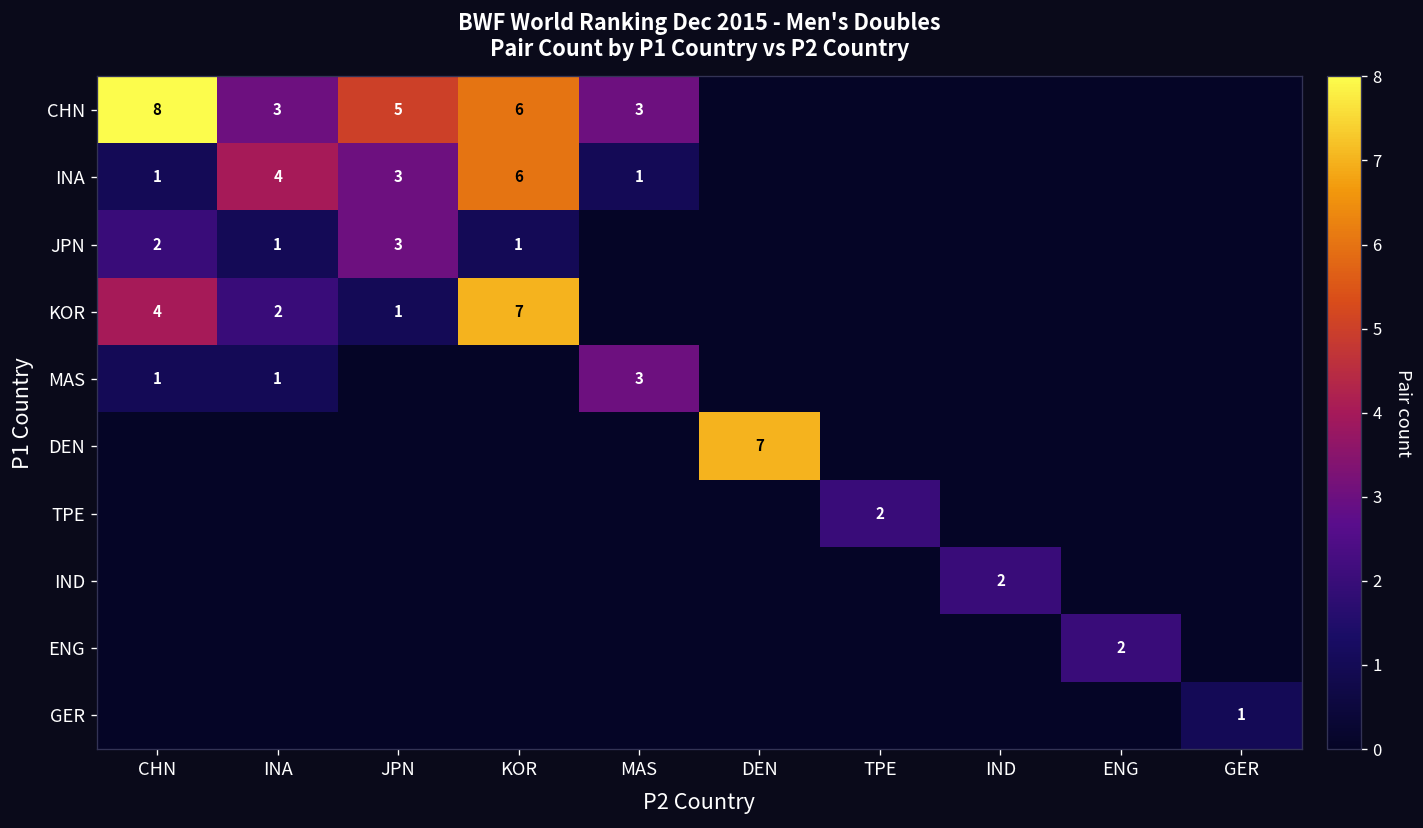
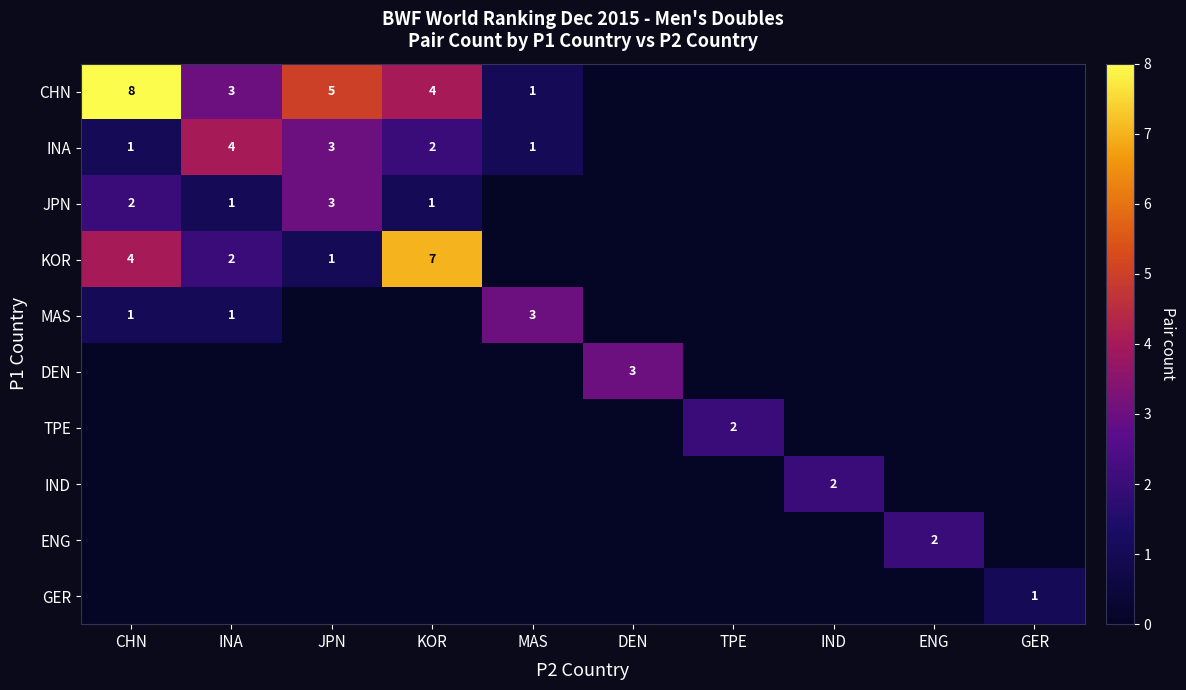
CHN, KOR: 6 -> 4
CHN, MAS: 3 -> 1
INA, KOR: 6 -> 2
DEN, DEN: 7 -> 3
